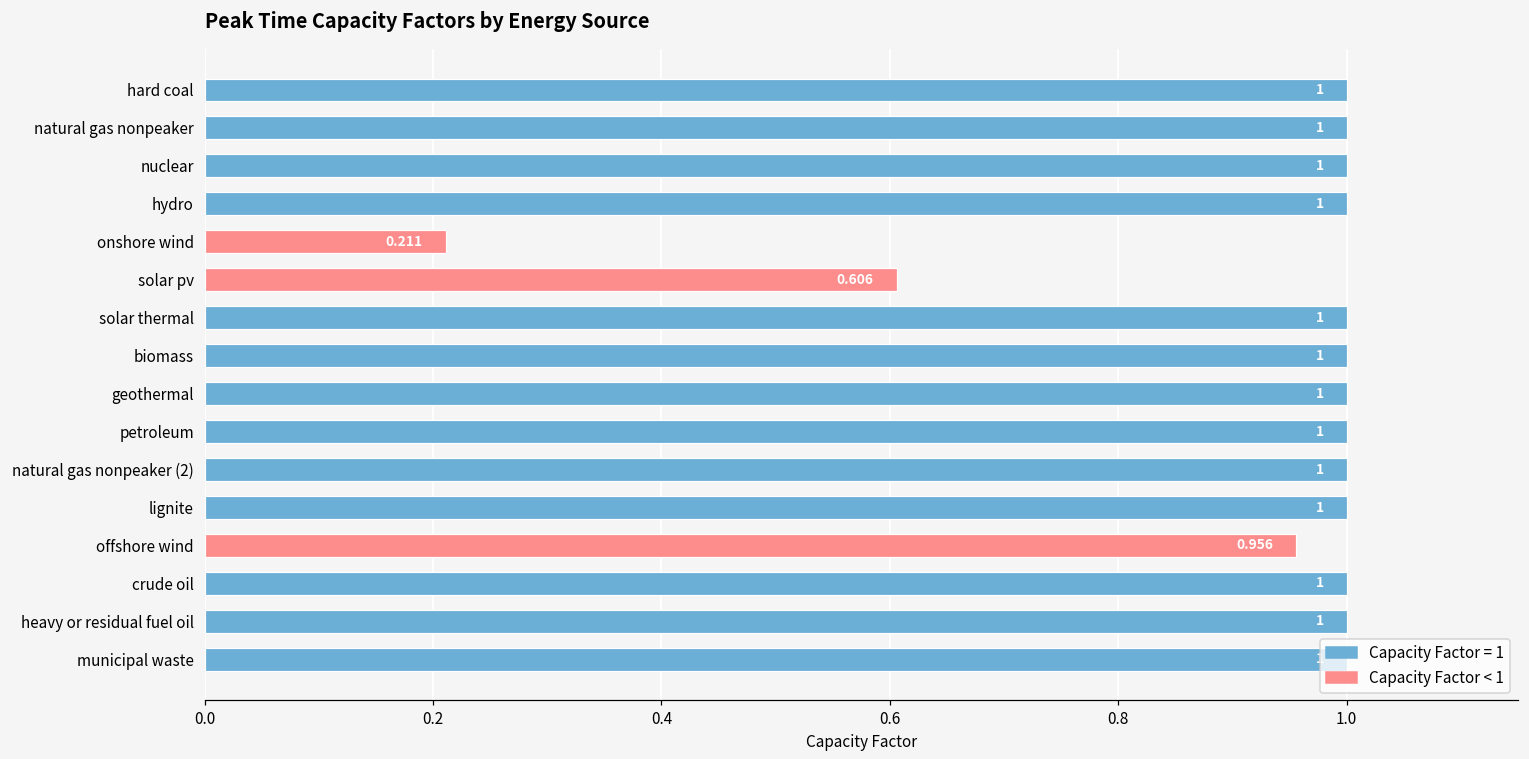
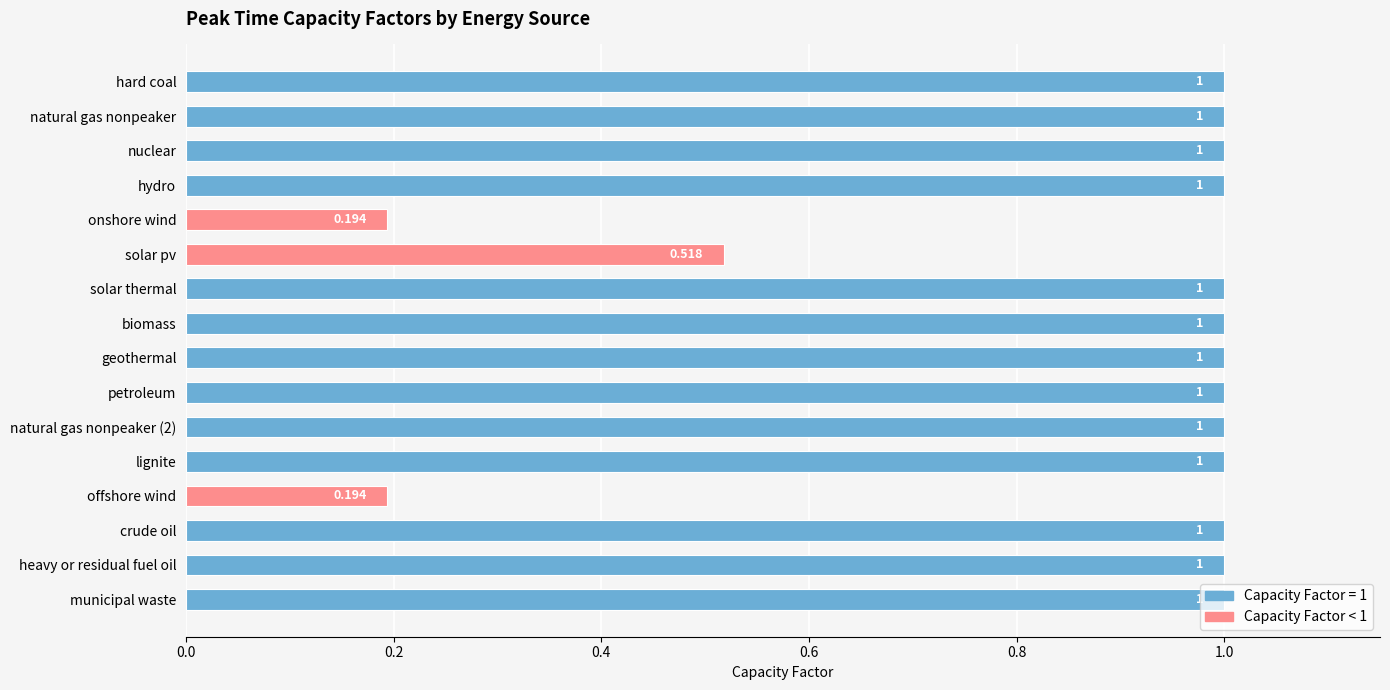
onshore wind: 0.211 -> 0.194
solar pv: 0.606 -> 0.518
offshore wind: 0.956 -> 0.194
